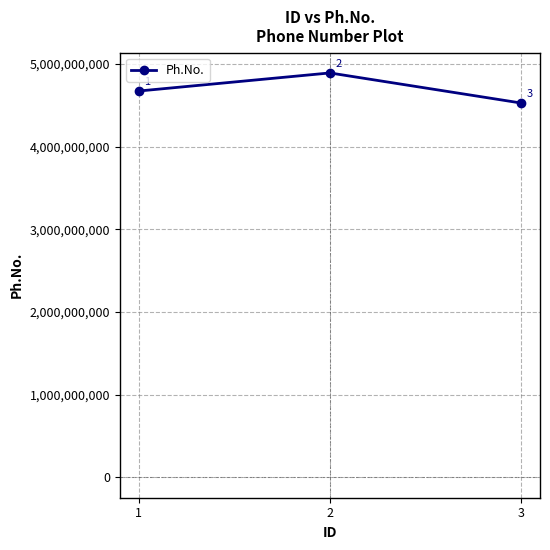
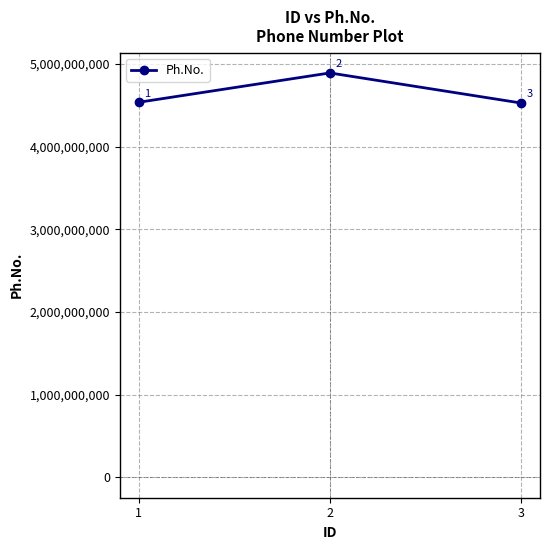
1: 4,700,000,000 -> 4,500,000,000
